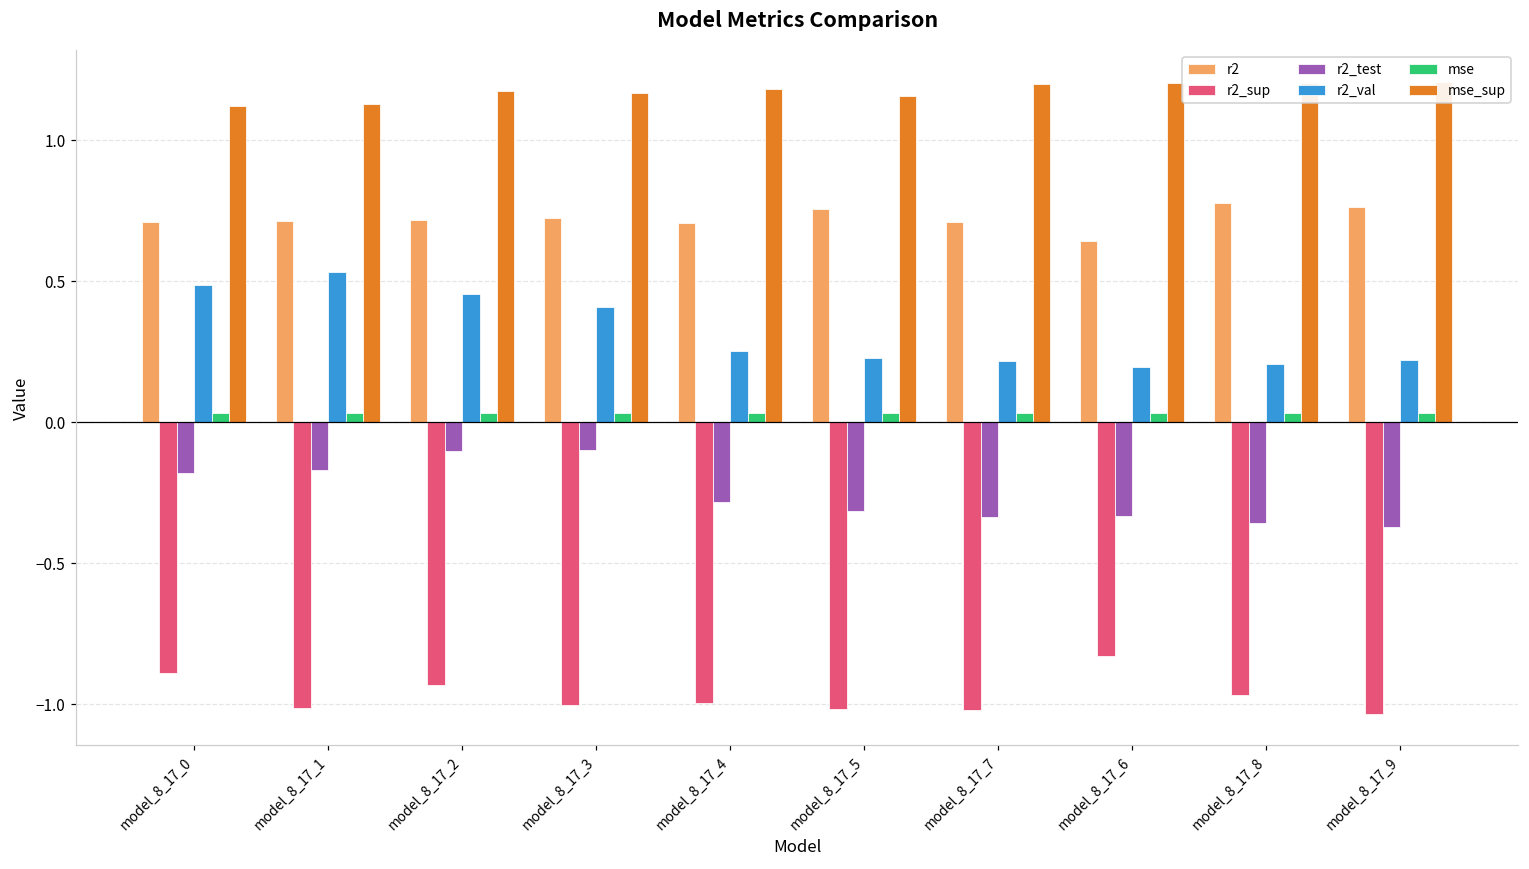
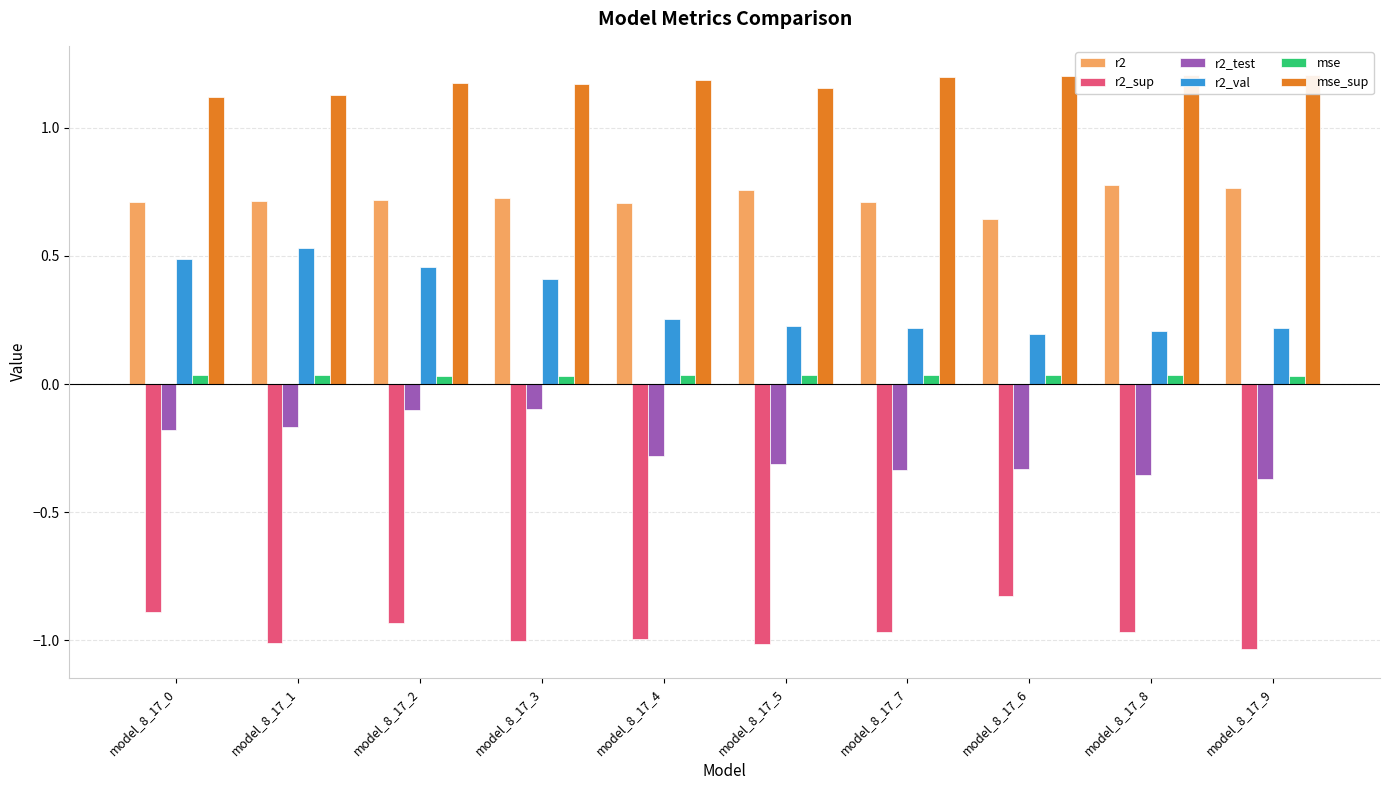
r2_sup, model_8_17_7: -1.02 -> -0.97
